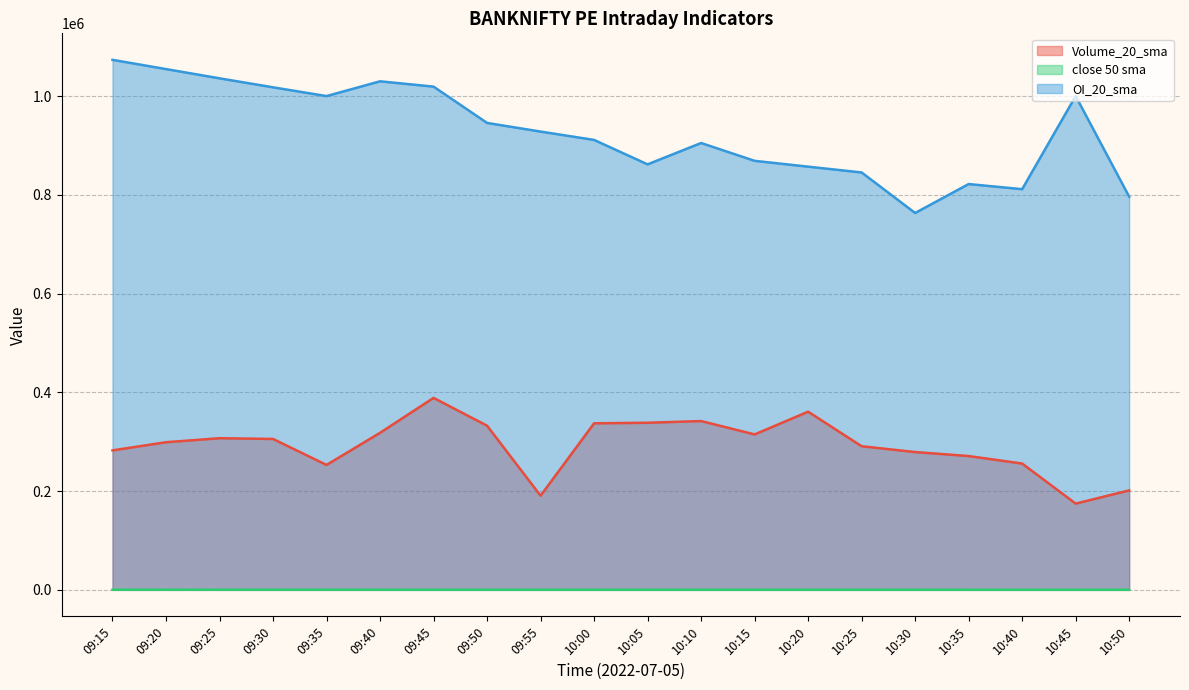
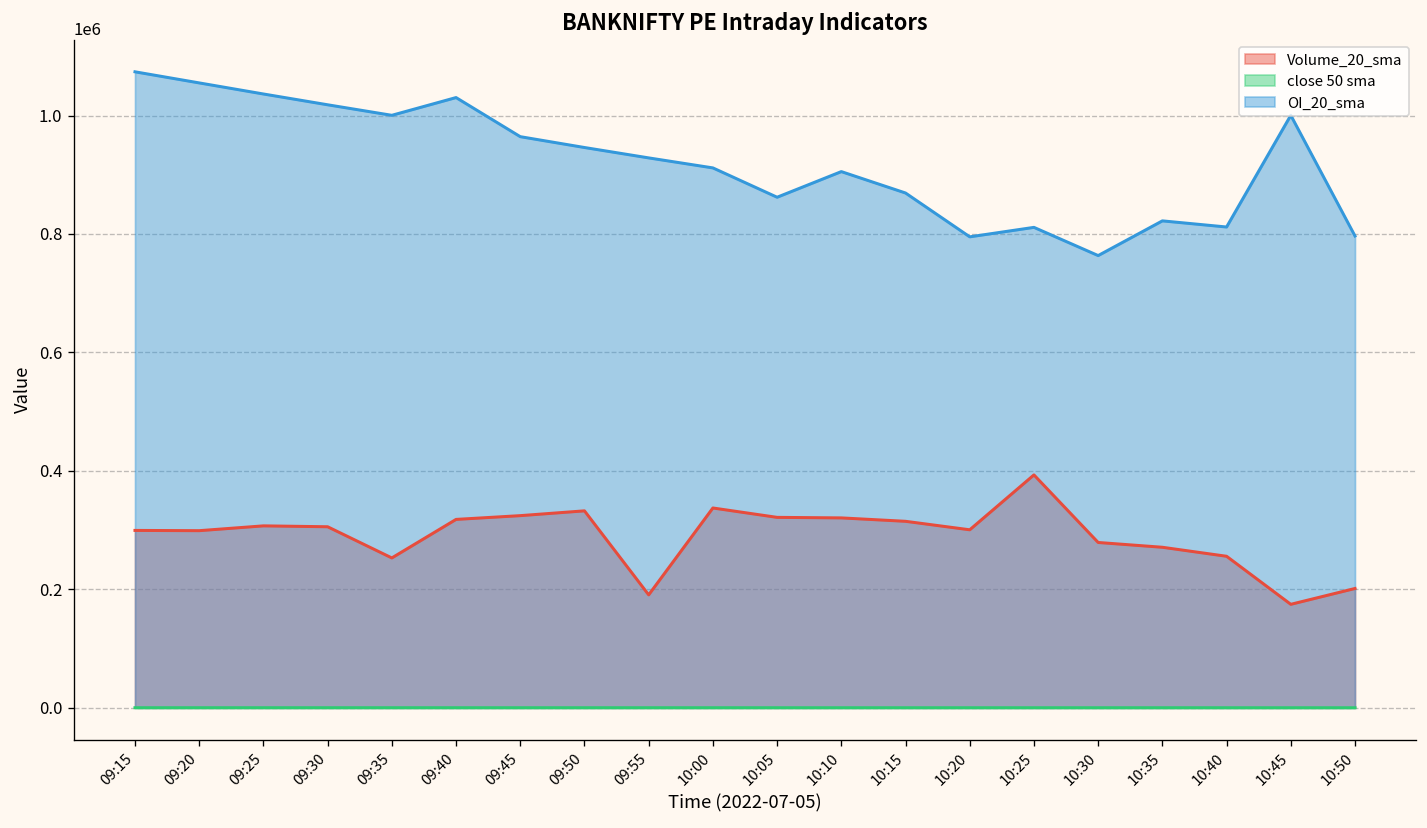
Volume_20_sma, 09:15: 280000 -> 300000
Volume_20_sma, 09:45: 390000 -> 320000
OI_20_sma, 09:45: 1020000 -> 960000
Volume_20_sma, 10:05: 340000 -> 320000
Volume_20_sma, 10:10: 340000 -> 320000
Volume_20_sma, 10:20: 360000 -> 300000
OI_20_sma, 10:20: 860000 -> 800000
Volume_20_sma, 10:25: 290000 -> 390000
OI_20_sma, 10:25: 850000 -> 810000
